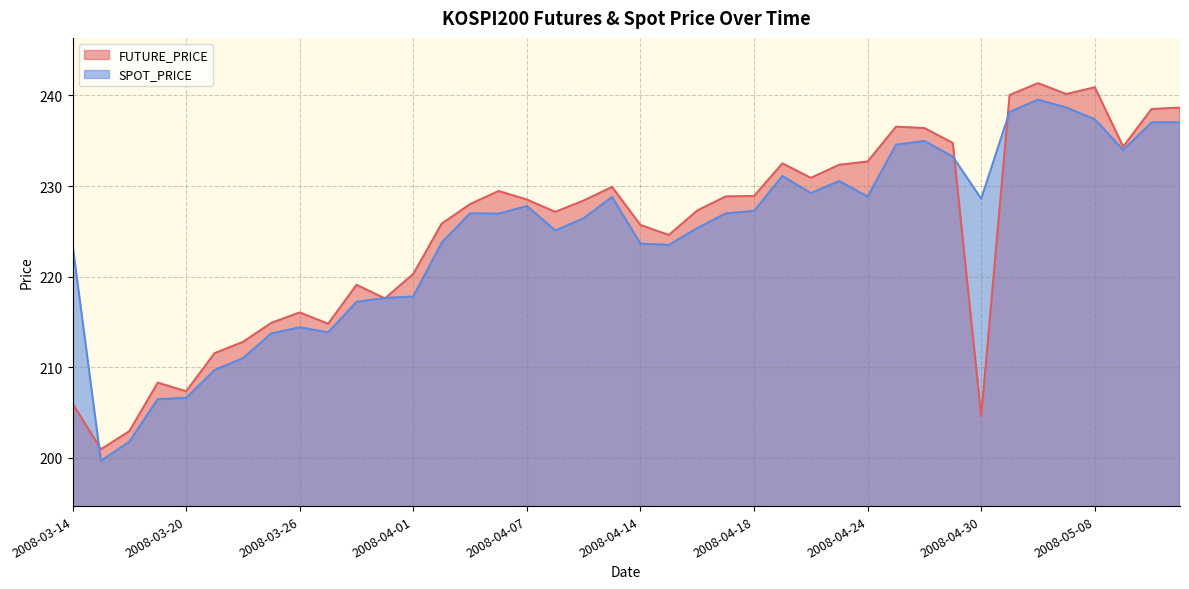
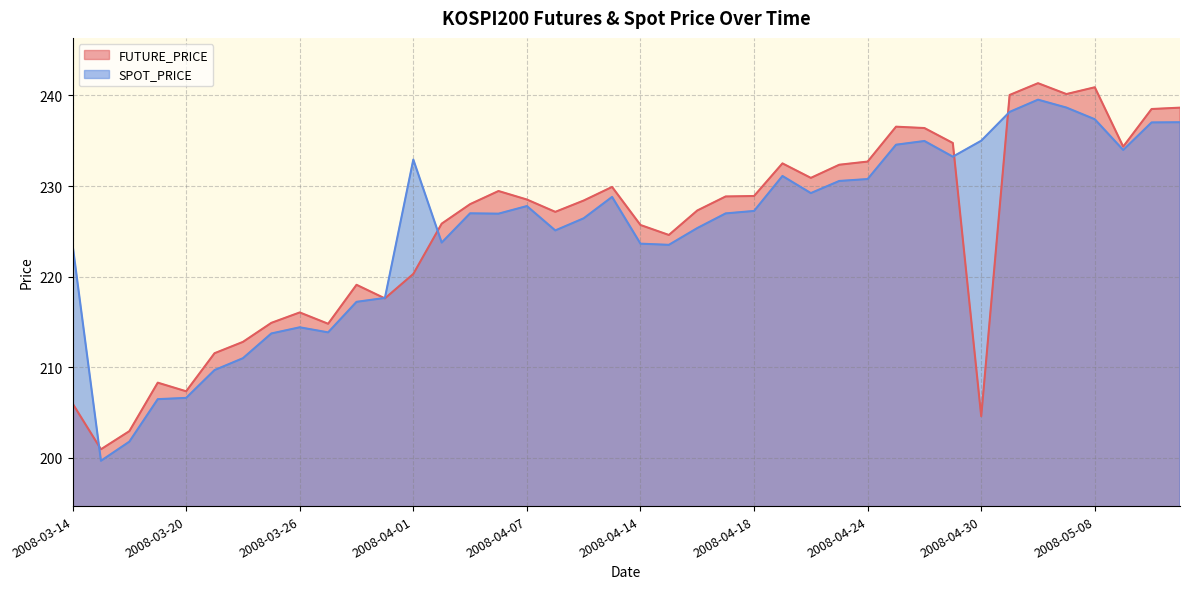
SPOT_PRICE, 2008-04-01: 218 -> 233
SPOT_PRICE, 2008-04-24: 229 -> 231
SPOT_PRICE, 2008-04-30: 229 -> 235
